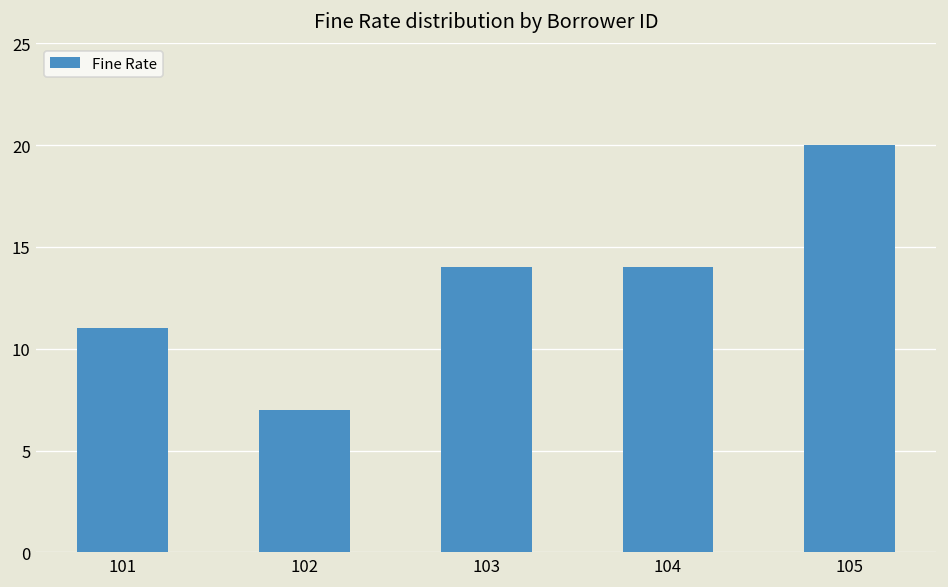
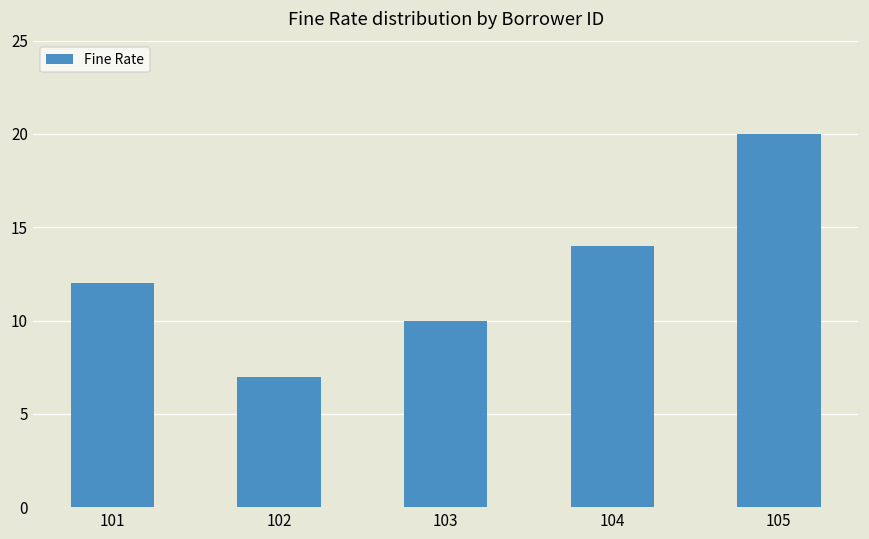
101: 11 -> 12
103: 14 -> 10
